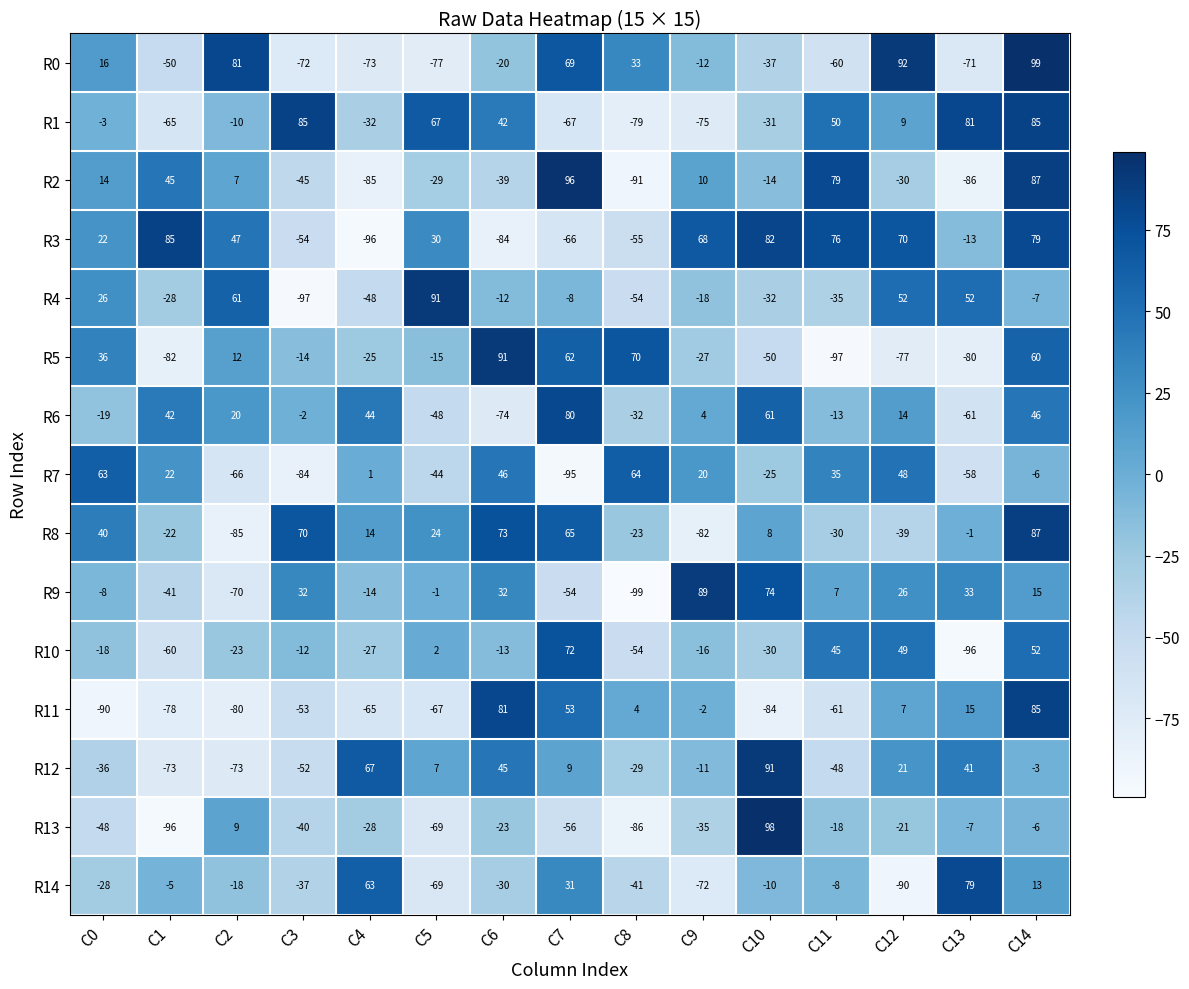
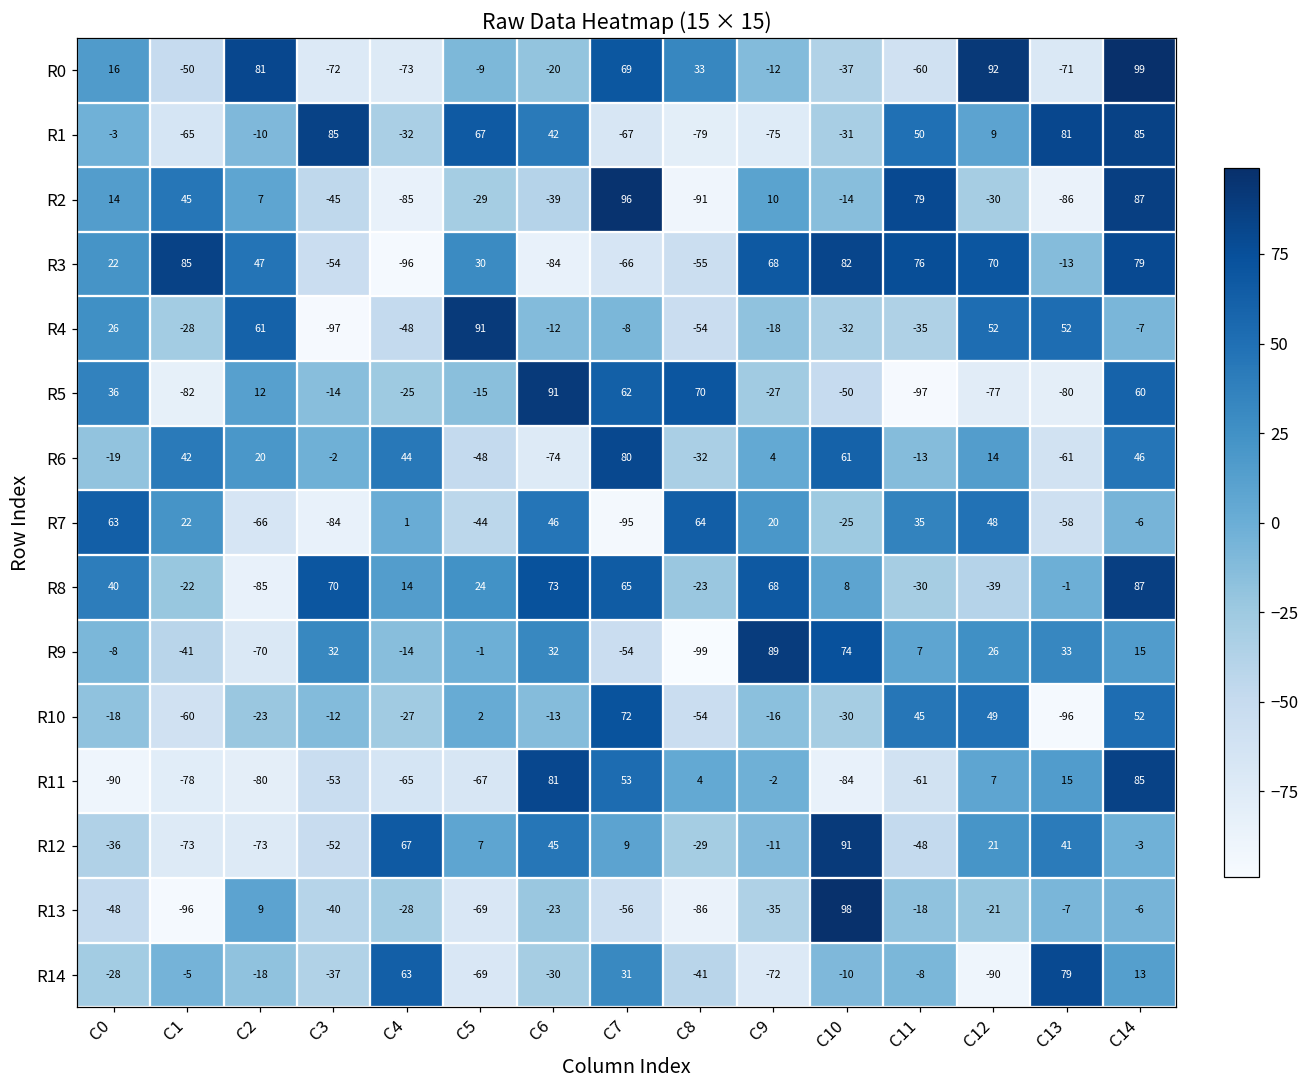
R0, C5: -77 -> -9
R8, C9: -82 -> 68
